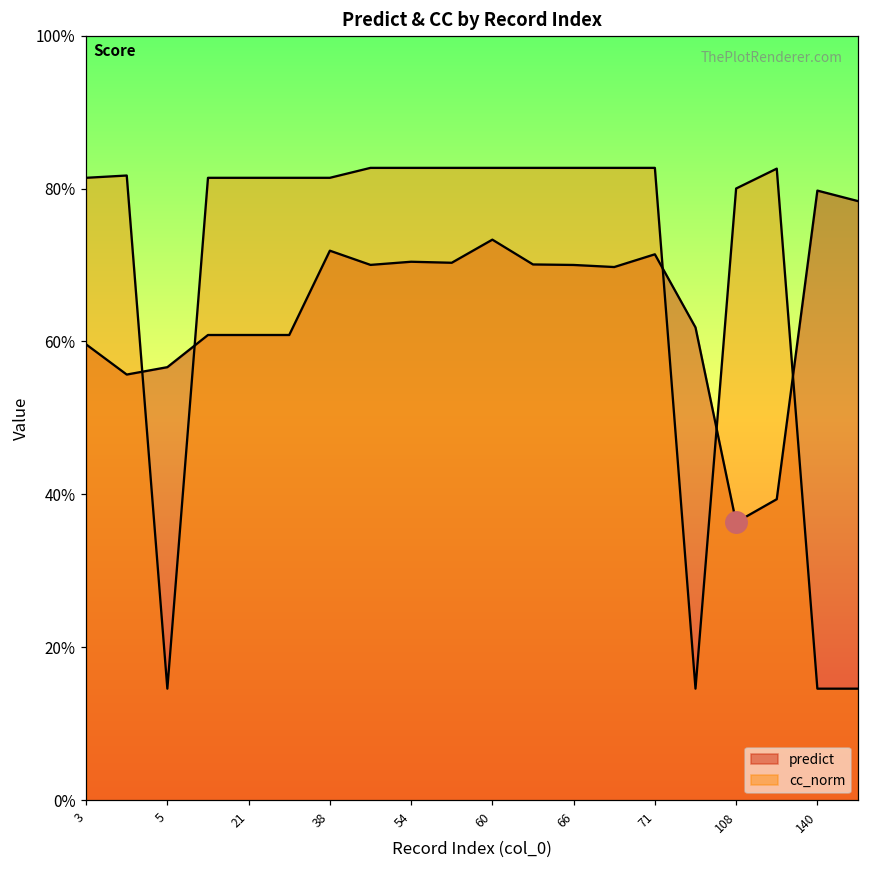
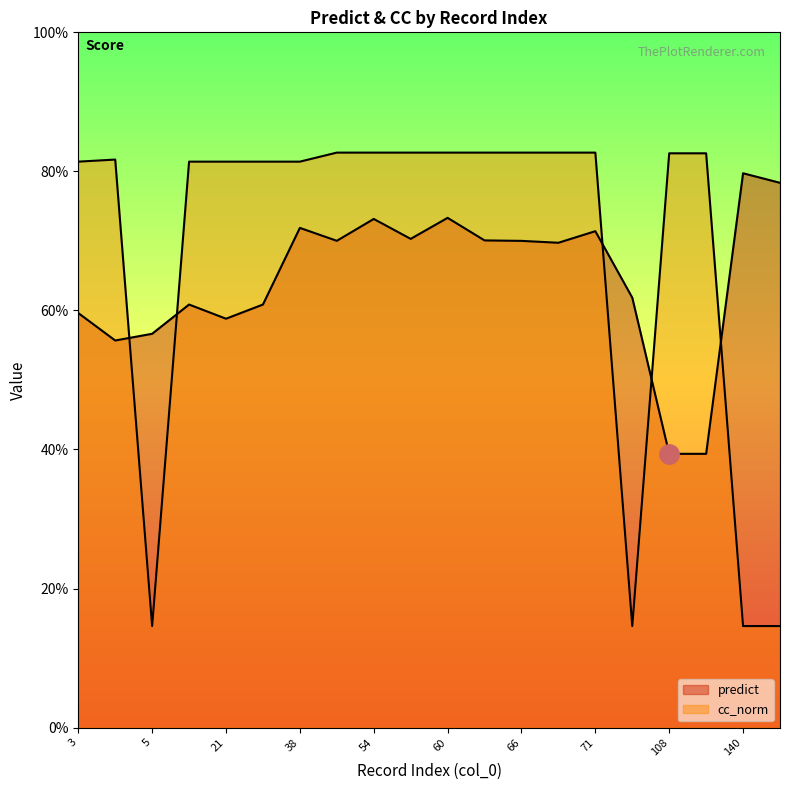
predict, 21: 61% -> 59%
predict, 54: 70% -> 73%
predict, 108: 36% -> 39%
cc_norm, 108: 80% -> 83%
